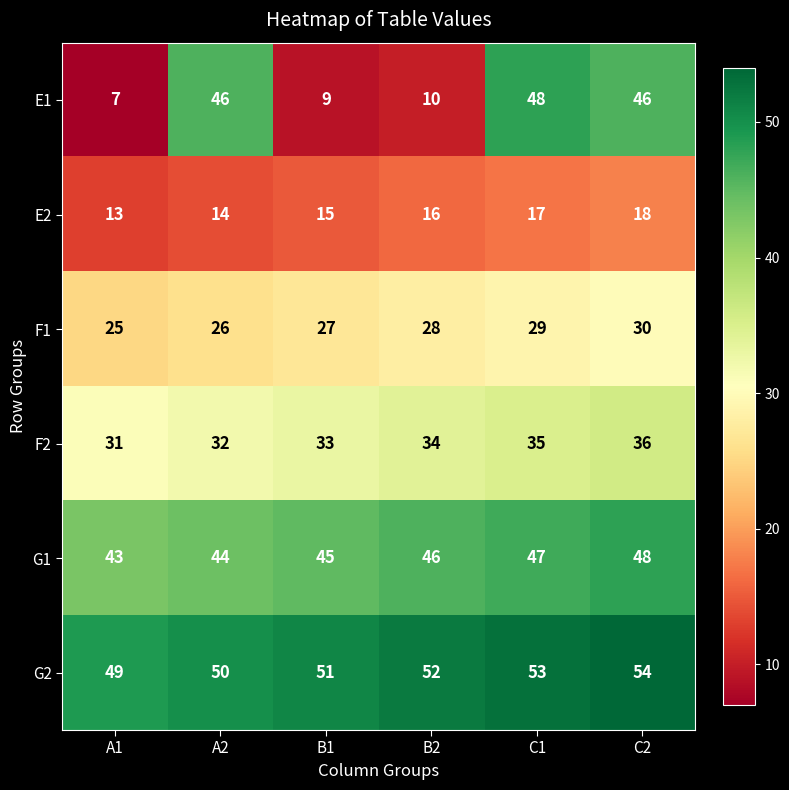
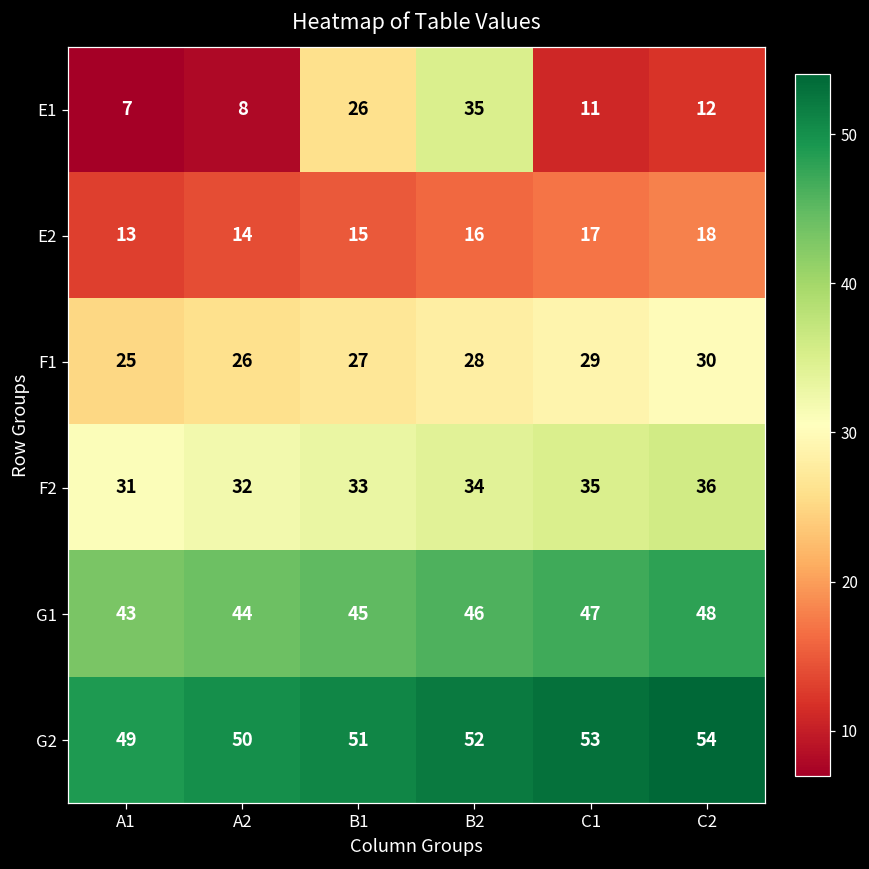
E1, A2: 46 -> 8
E1, B1: 9 -> 26
E1, B2: 10 -> 35
E1, C1: 48 -> 11
E1, C2: 46 -> 12
